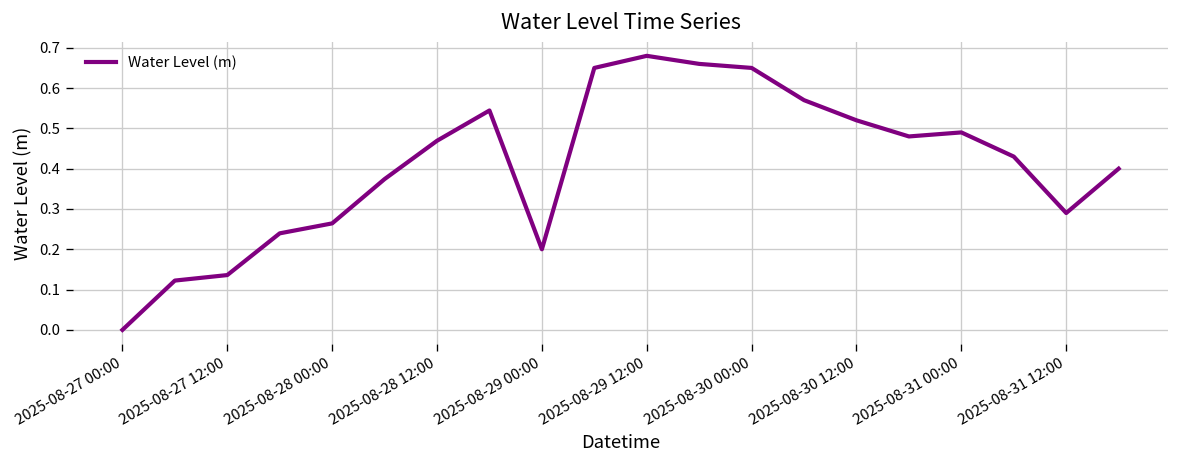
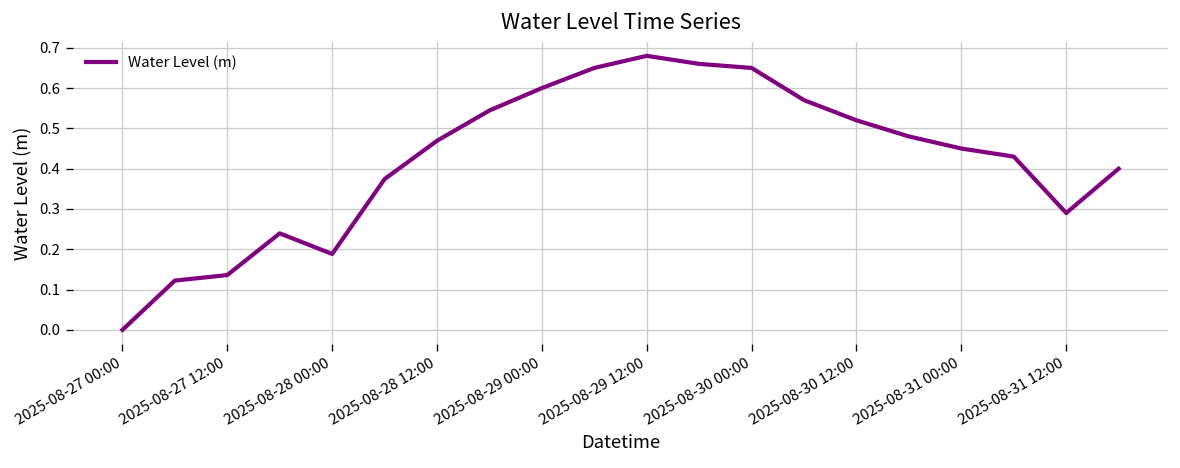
2025-08-28 00:00: 0.26 -> 0.19
2025-08-29 00:00: 0.2 -> 0.6
2025-08-31 00:00: 0.49 -> 0.45
